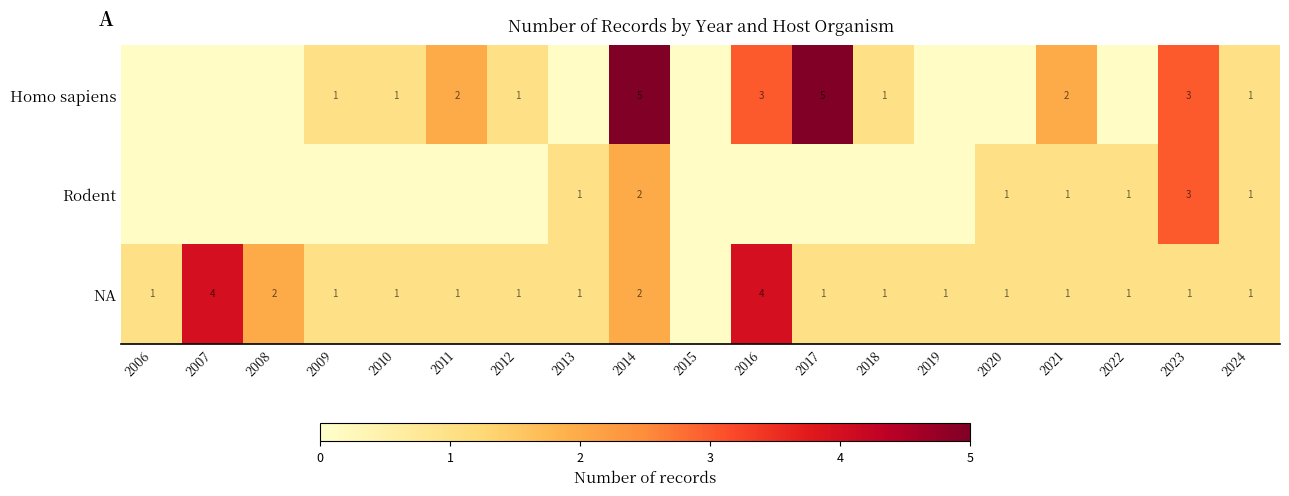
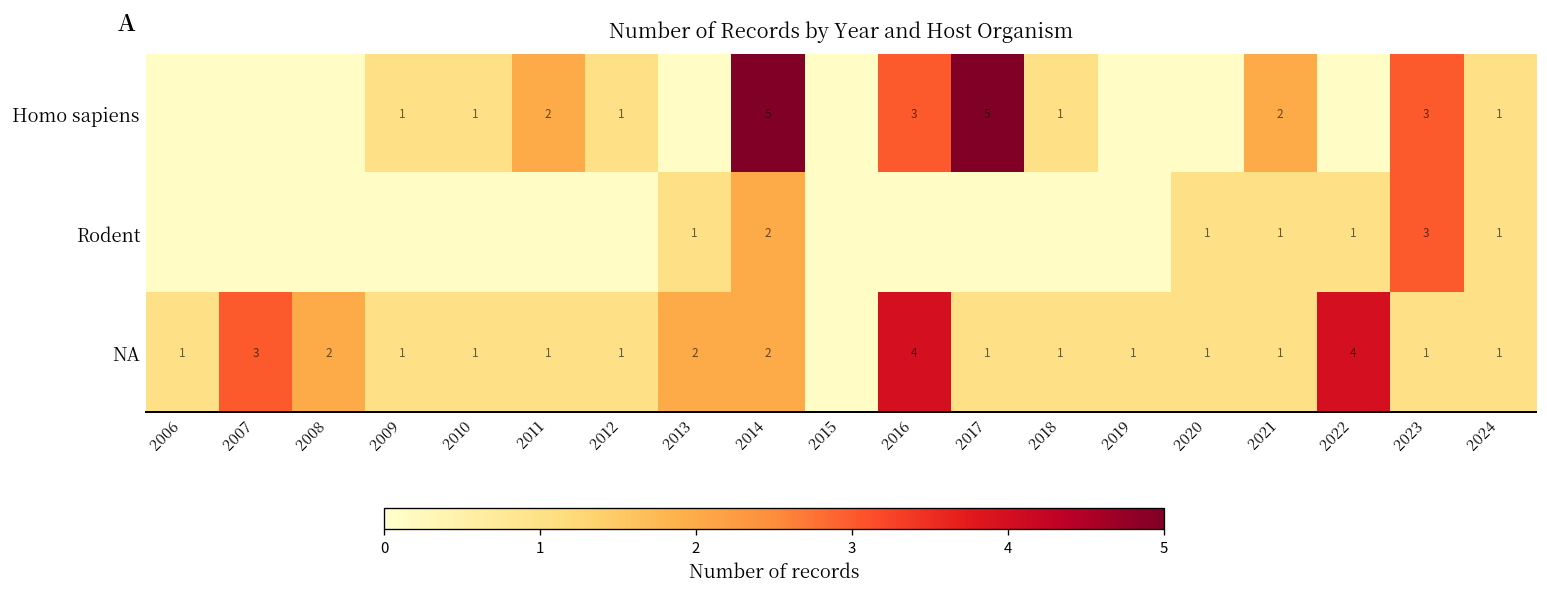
NA, 2007: 4 -> 3
NA, 2013: 1 -> 2
NA, 2022: 1 -> 4
